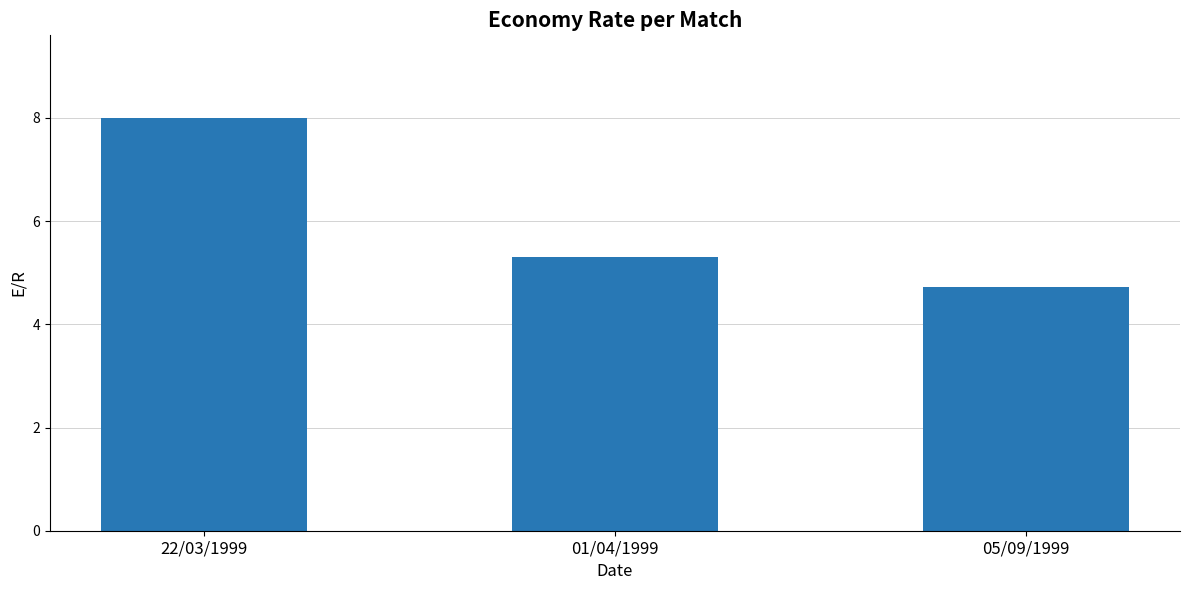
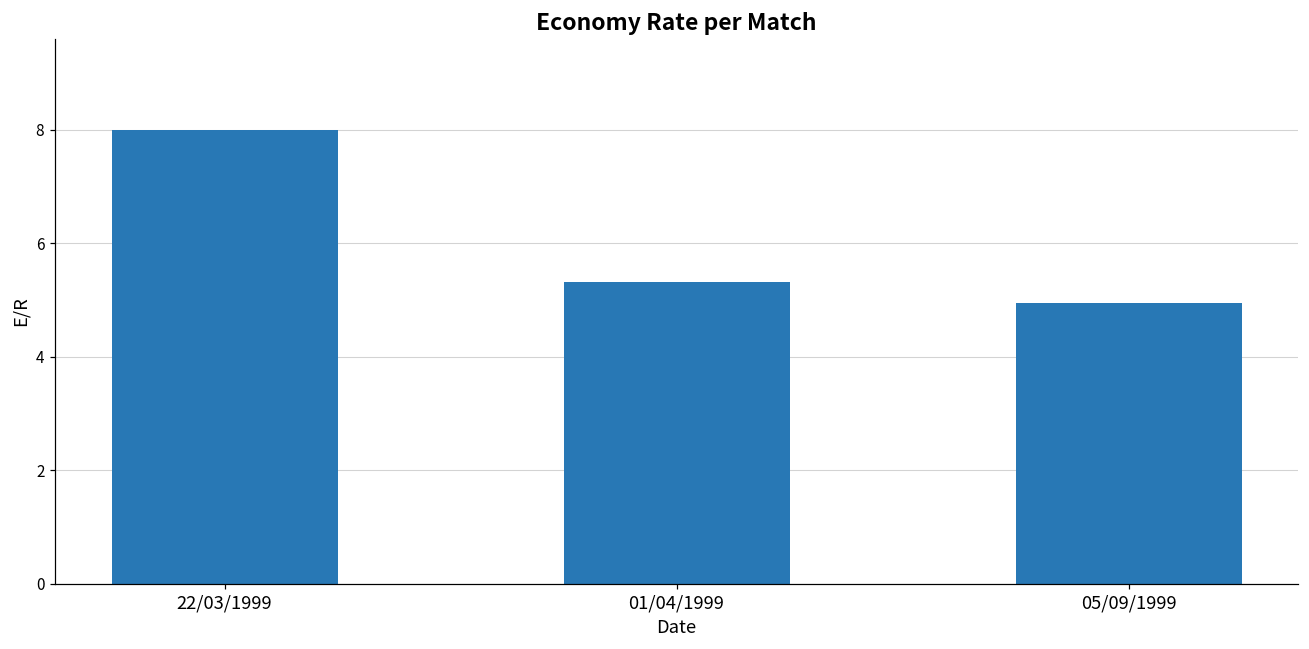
05/09/1999: 4.7 -> 5.0
